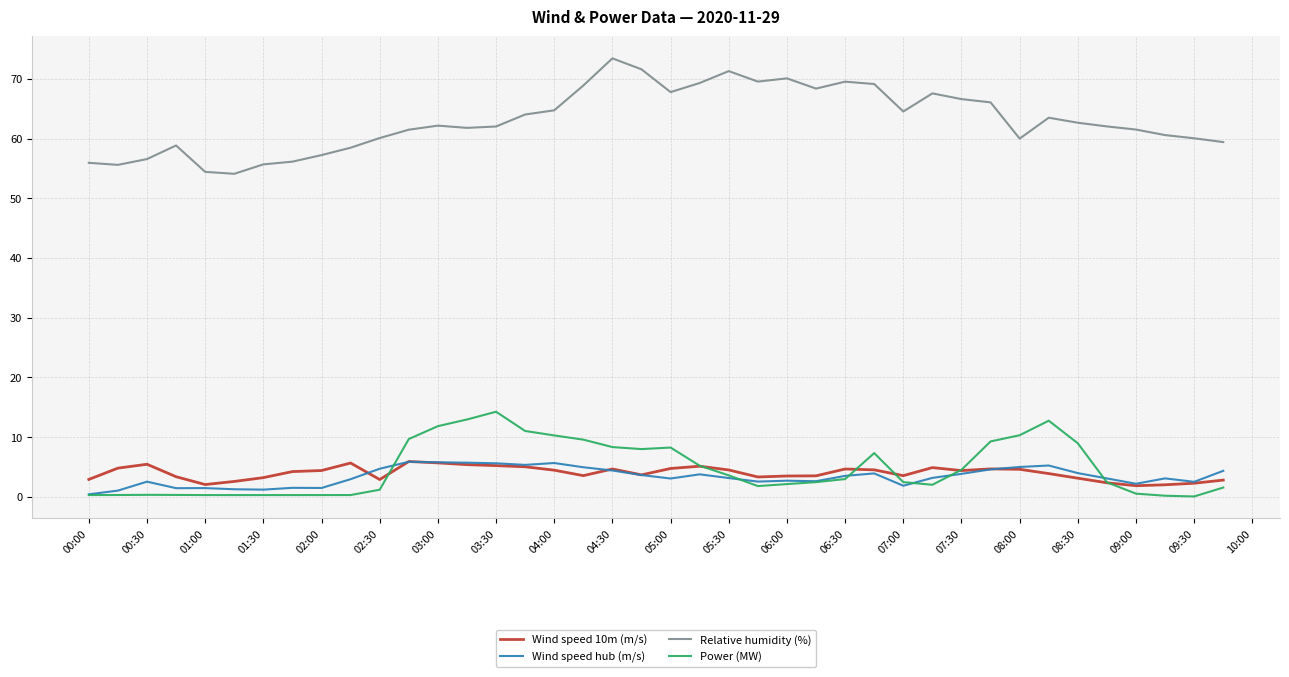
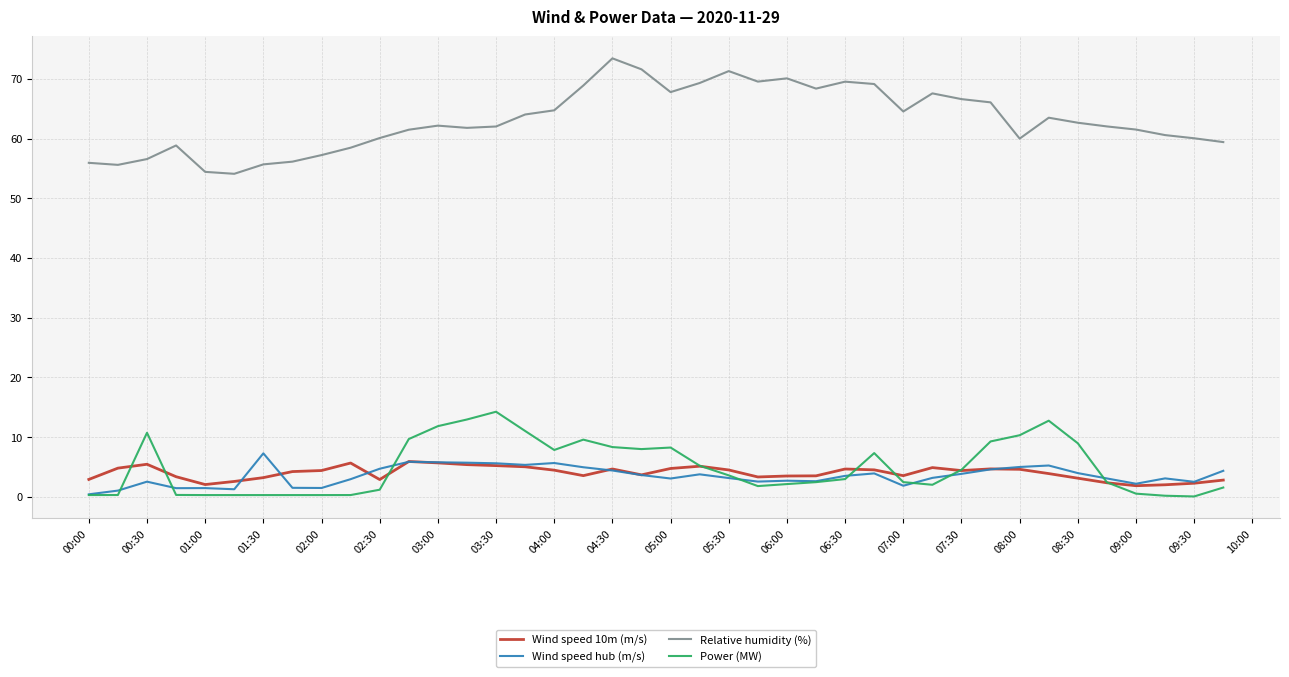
Power (MW), 00:30: 0 -> 11
Wind speed hub (m/s), 01:30: 1 -> 7
Power (MW), 04:00: 10 -> 8
